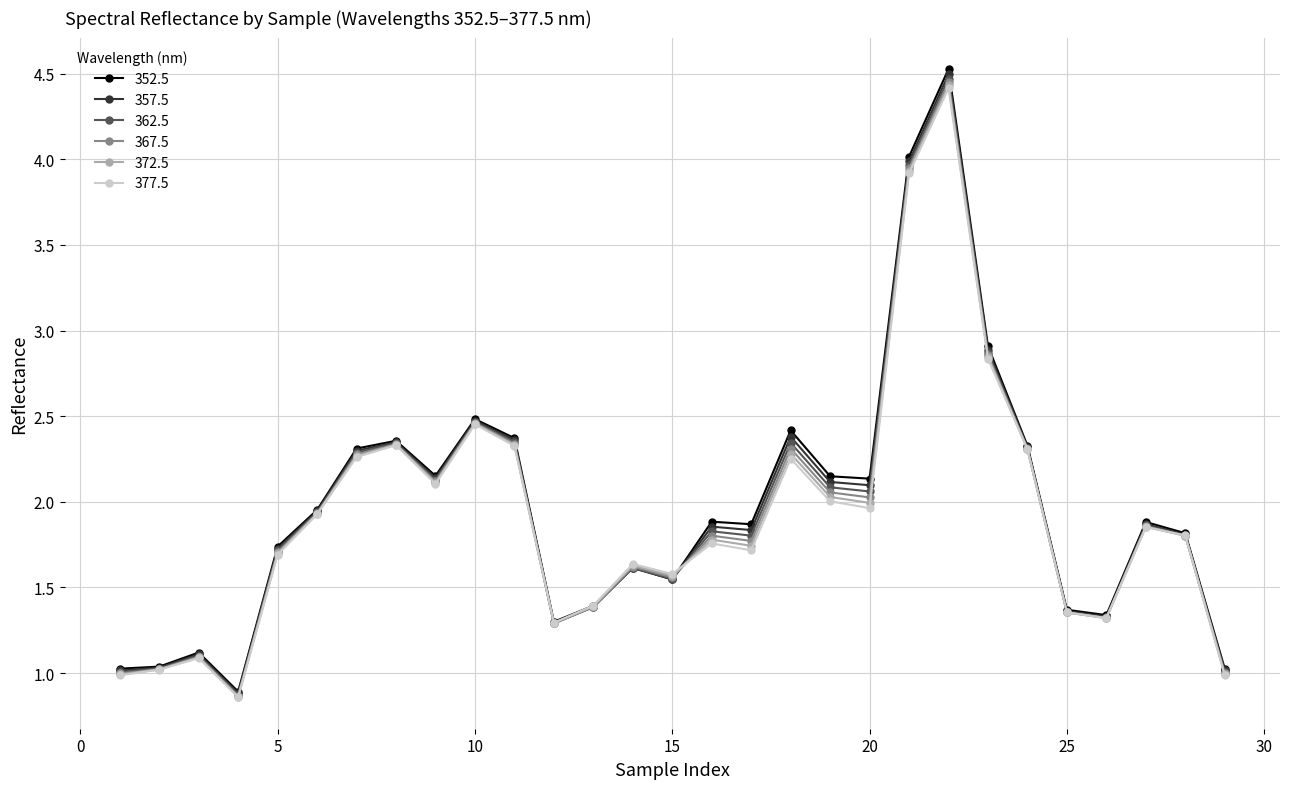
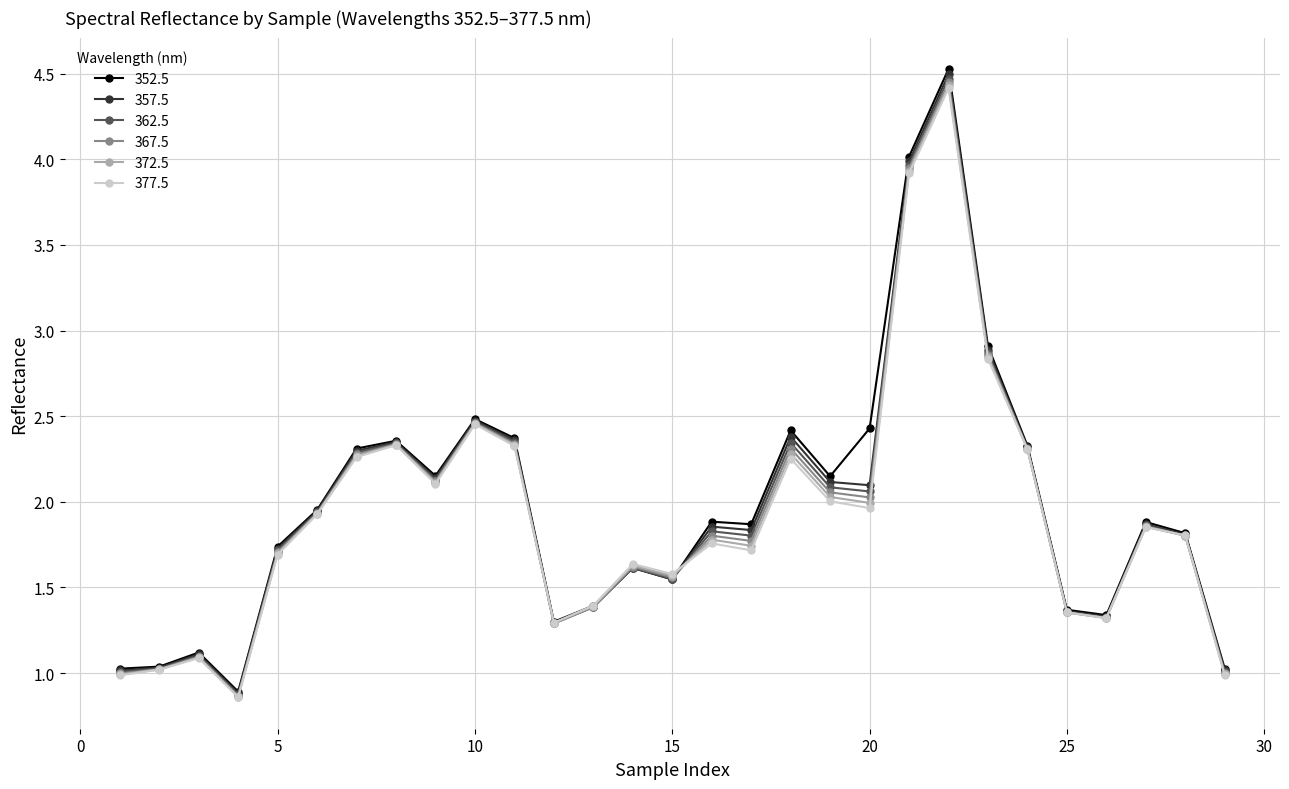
352.5, 20: 2.14 -> 2.43
